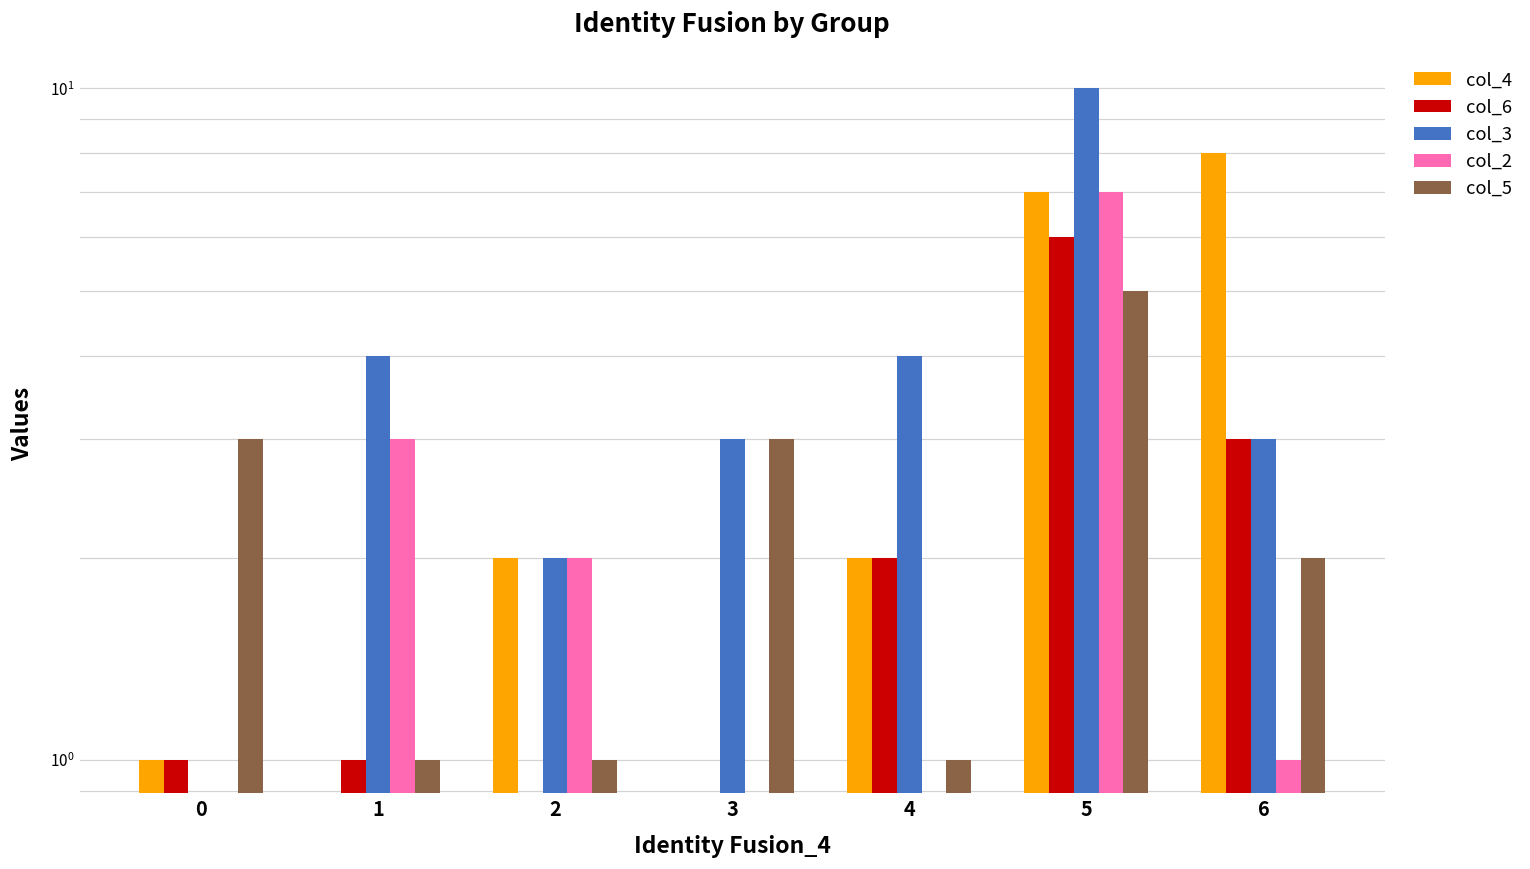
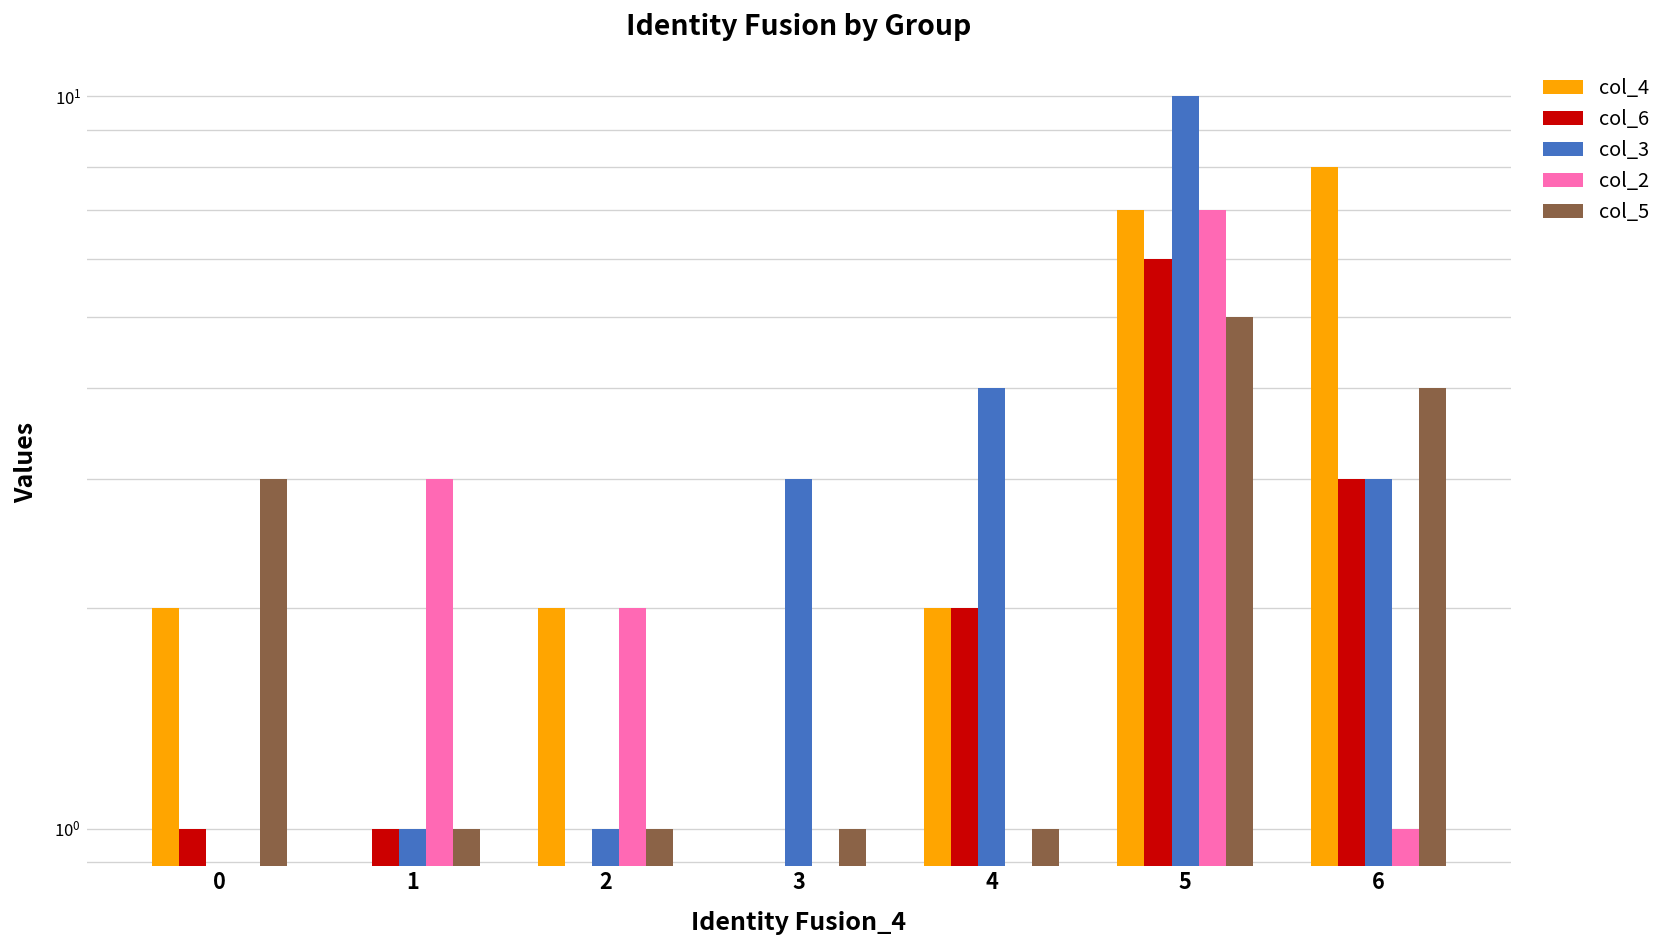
col_4, 0: 1 -> 2
col_3, 1: 4 -> 1
col_3, 2: 2 -> 1
col_5, 3: 3 -> 1
col_5, 6: 2 -> 4
